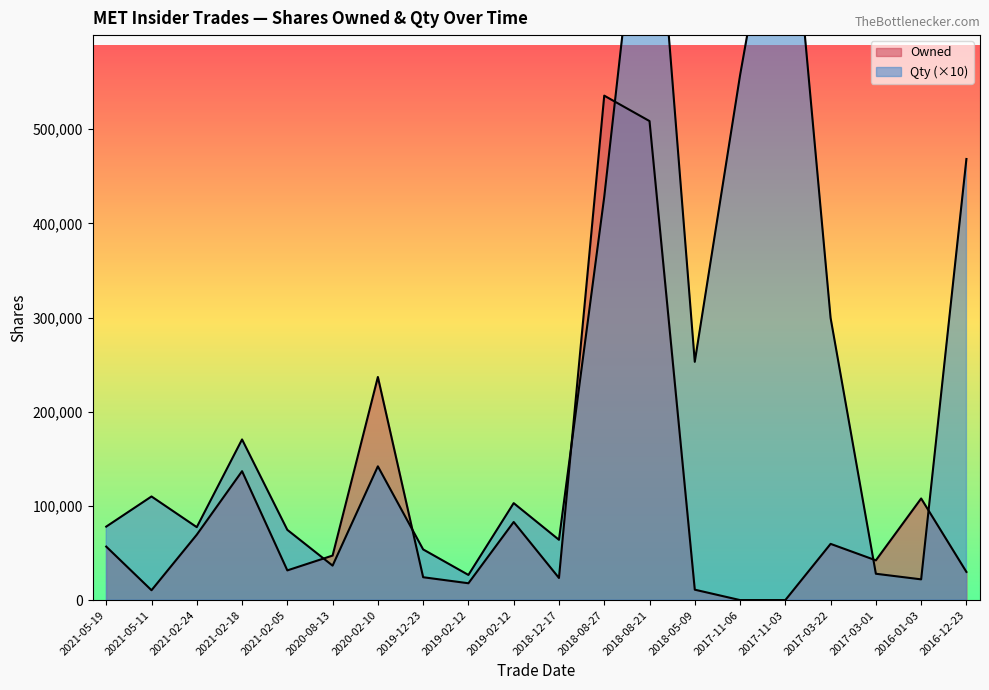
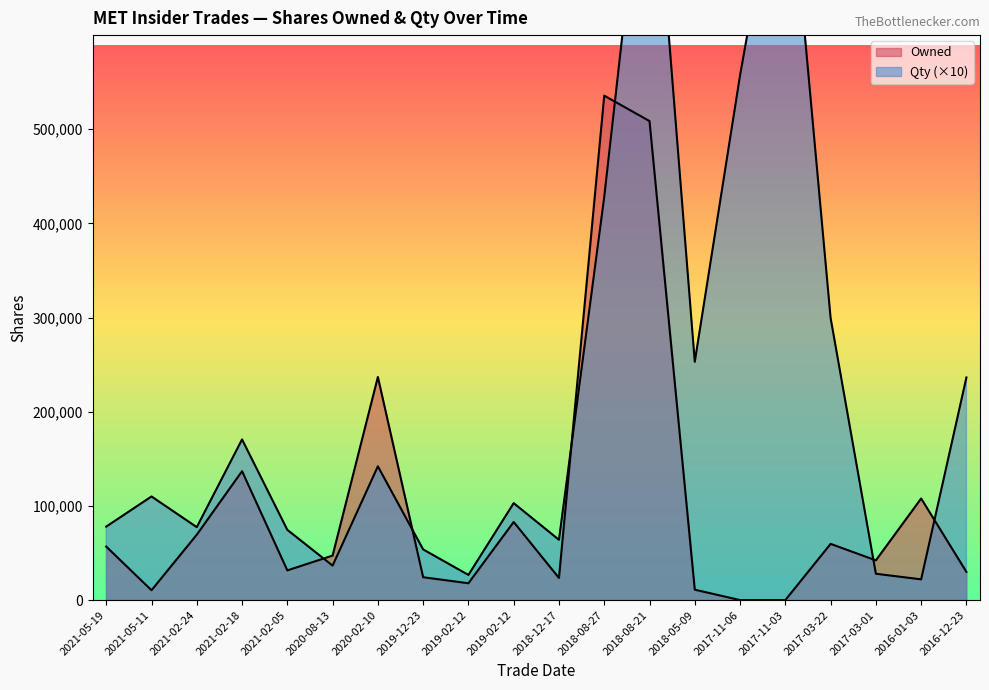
Qty (×10), 2016-12-23: 470,000 -> 240,000
